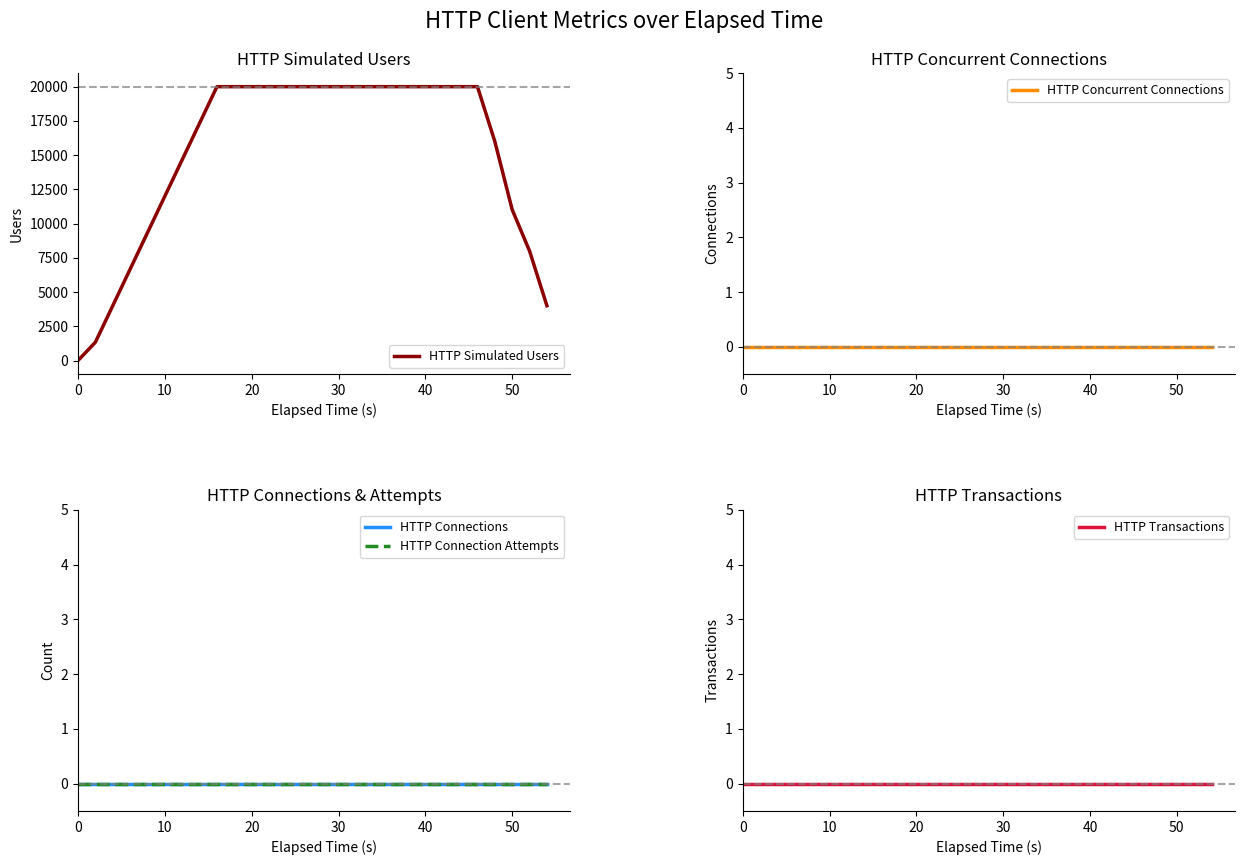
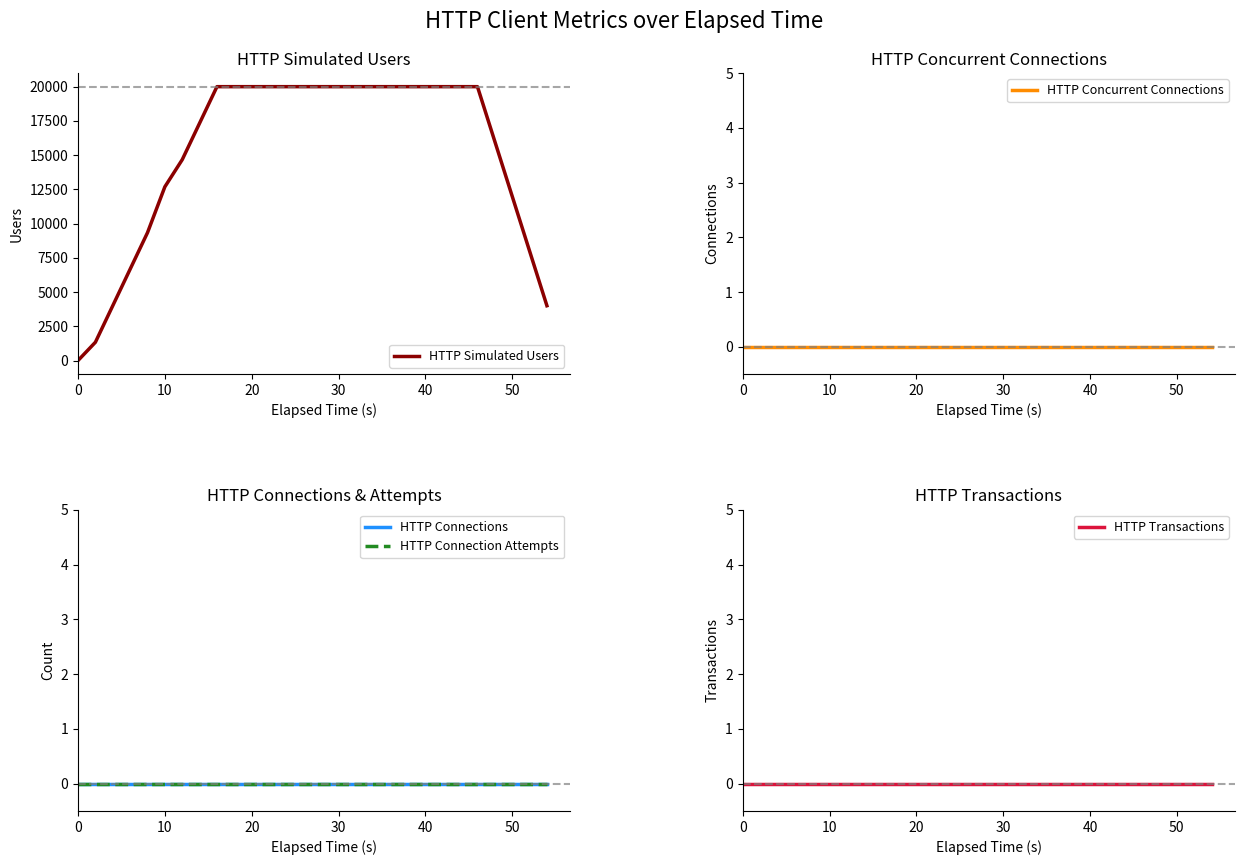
HTTP Simulated Users, 10: 12000 -> 12700
HTTP Simulated Users, 50: 11000 -> 12000
